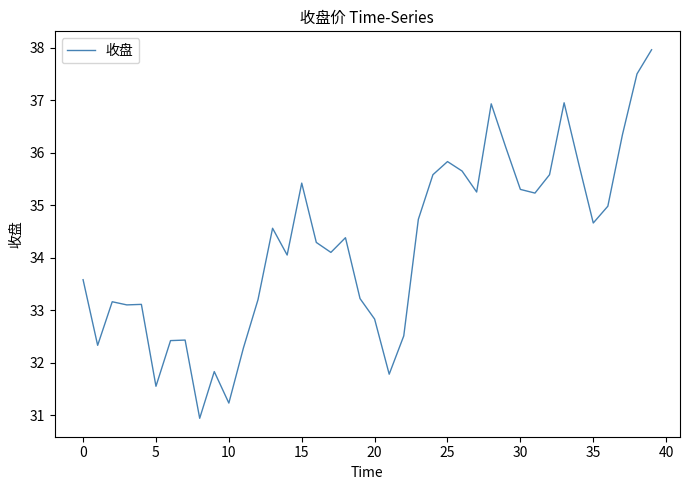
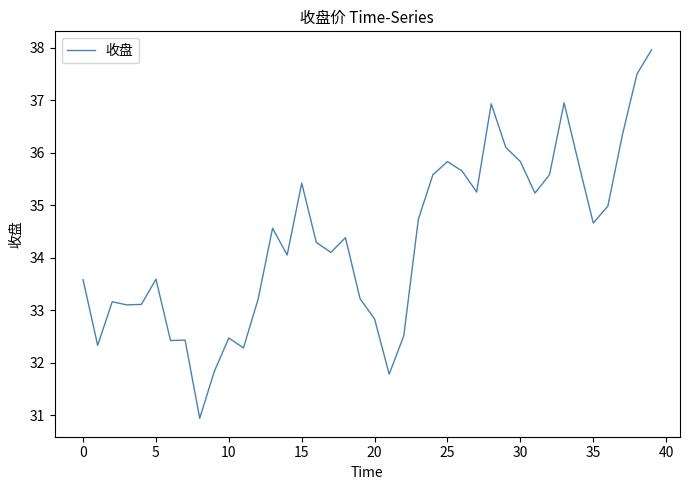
5: 31.6 -> 33.6
10: 31.2 -> 32.5
30: 35.3 -> 35.8
